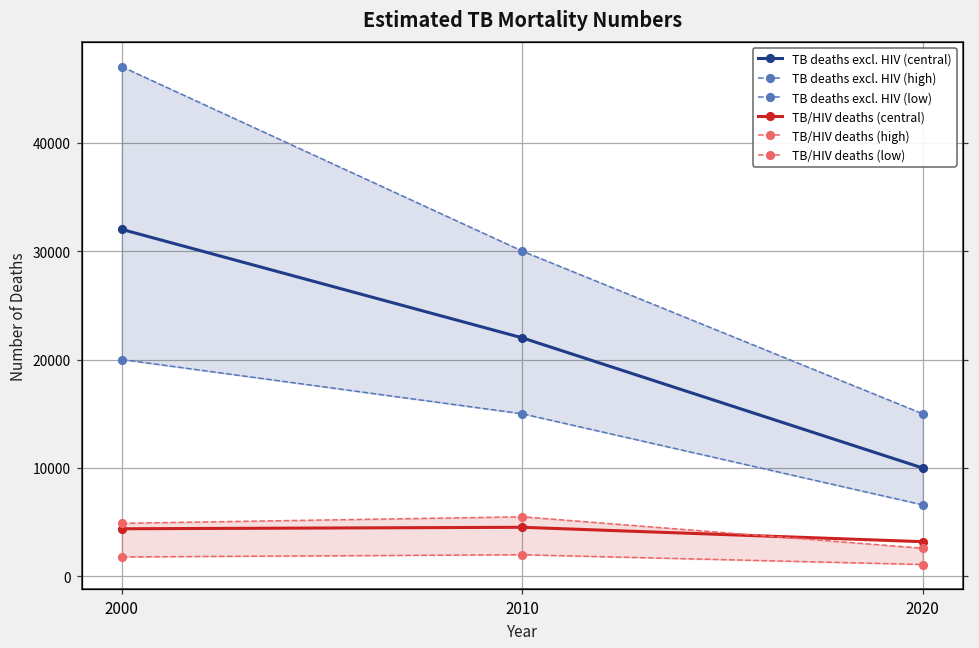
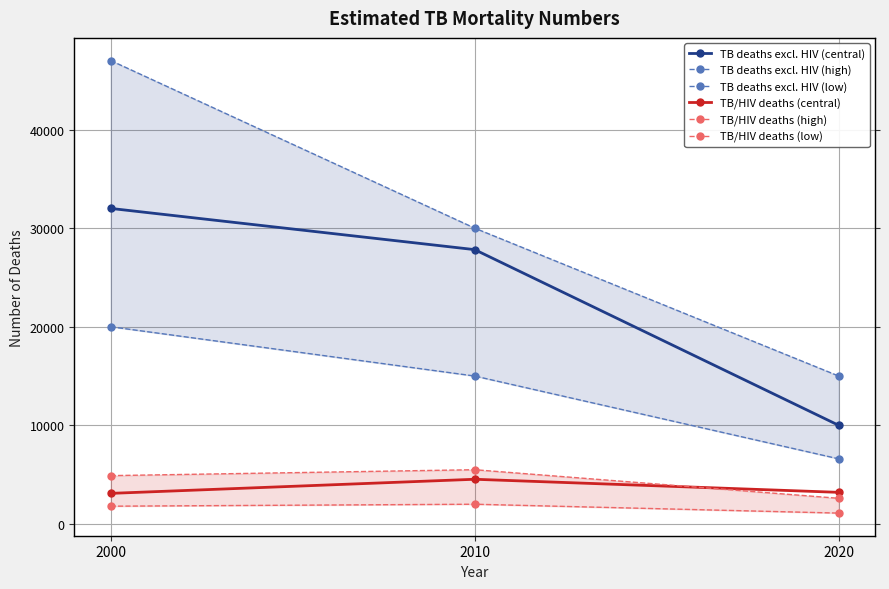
TB/HIV deaths (central), 2000: 4000 -> 3000
TB deaths excl. HIV (central), 2010: 22000 -> 28000
